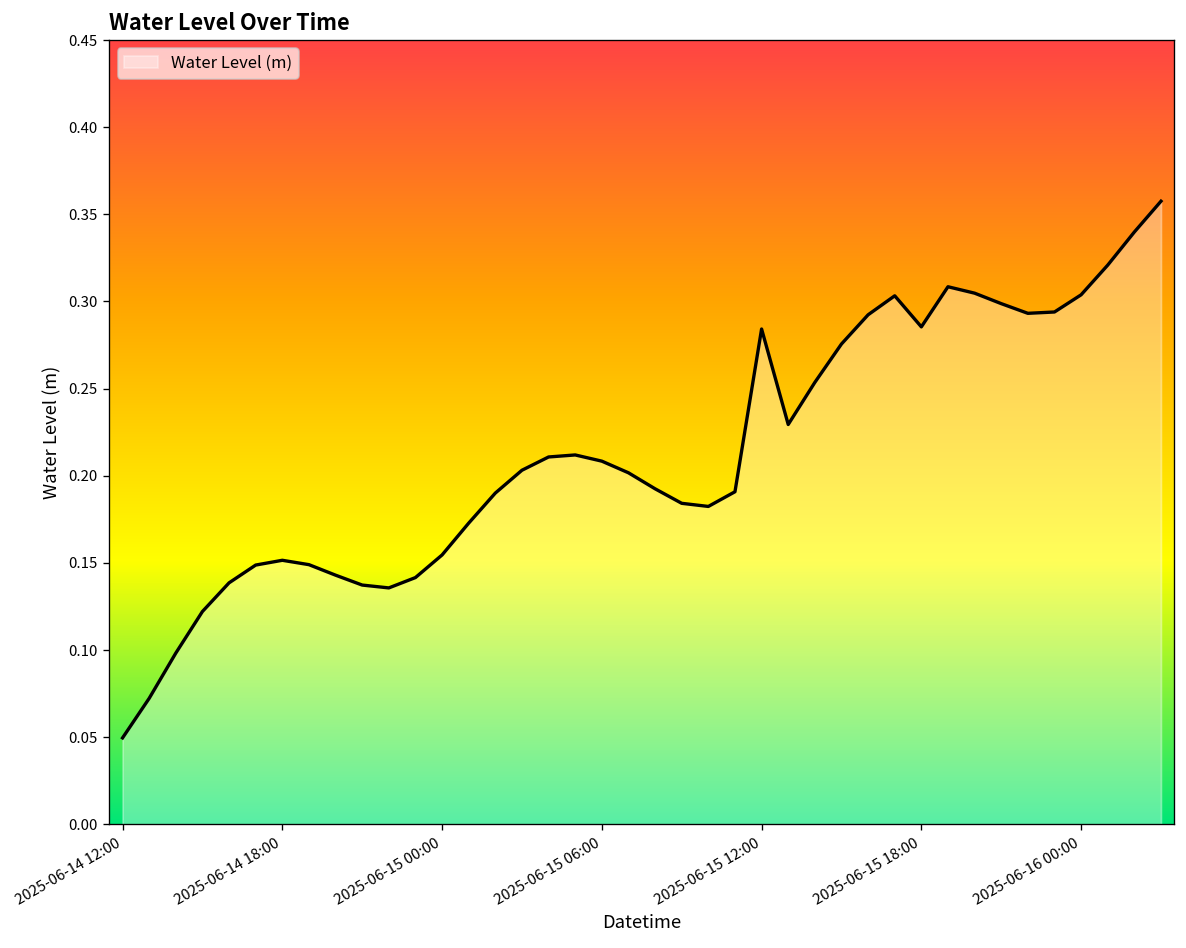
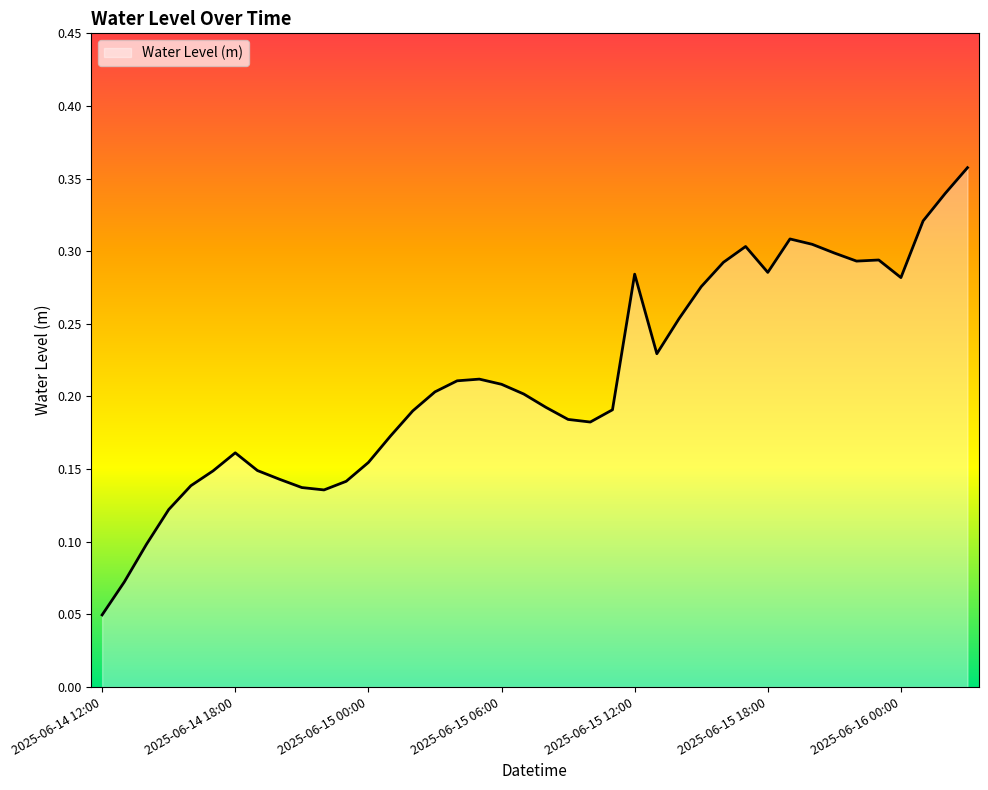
2025-06-14 18:00: 0.152 -> 0.161
2025-06-16 00:00: 0.304 -> 0.282
